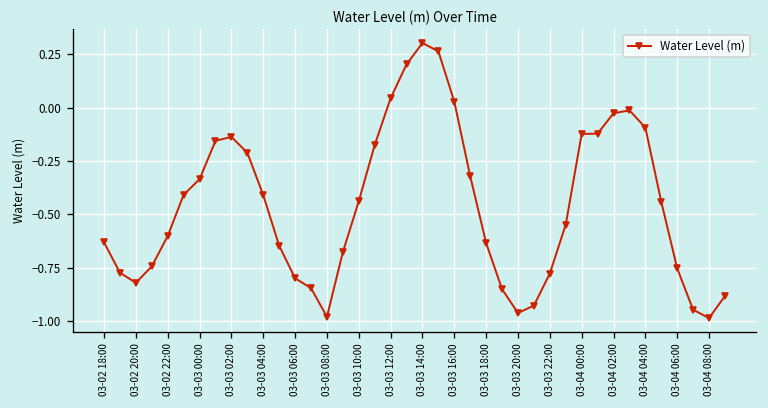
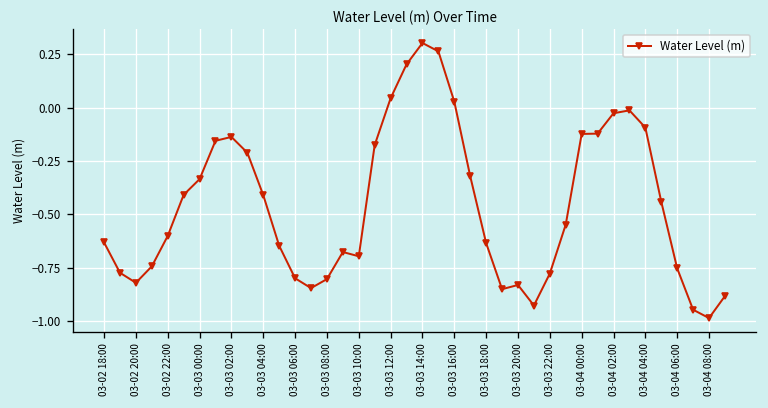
03-03 08:00: -0.98 -> -0.80
03-03 10:00: -0.44 -> -0.70
03-03 20:00: -0.96 -> -0.83
